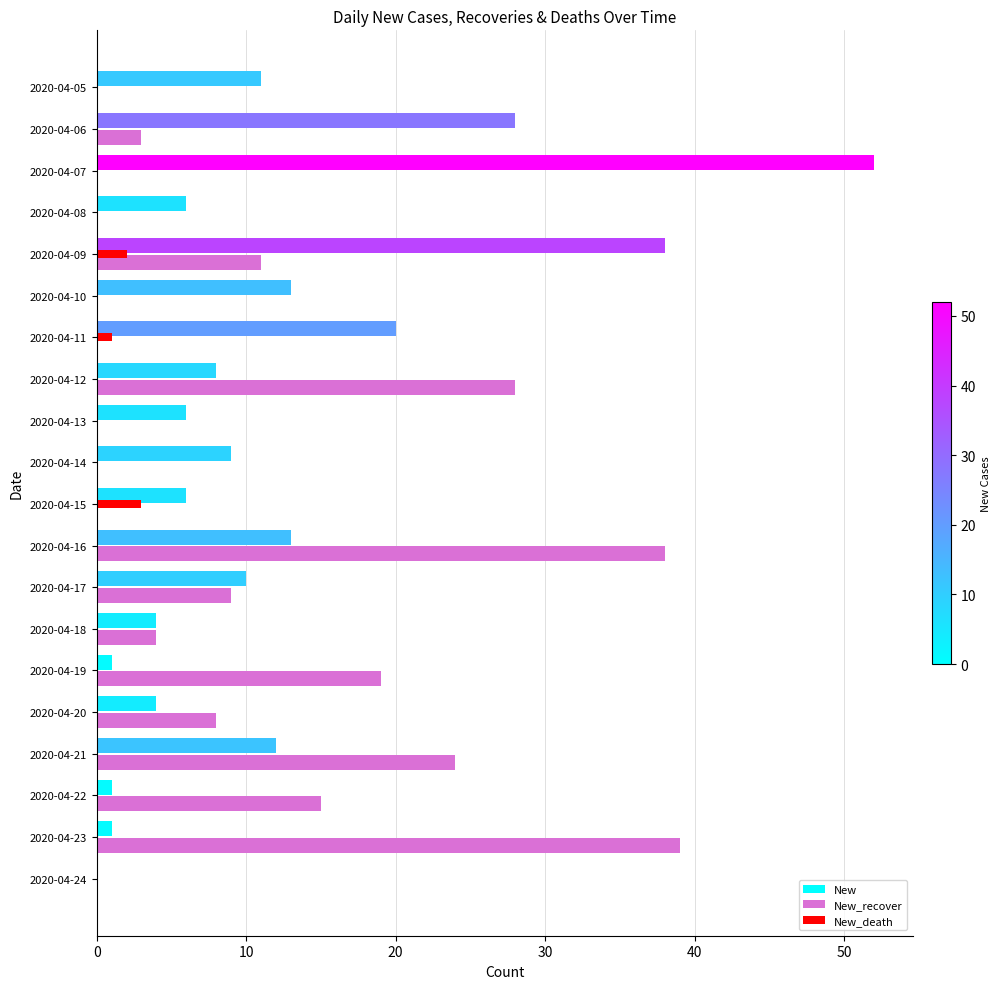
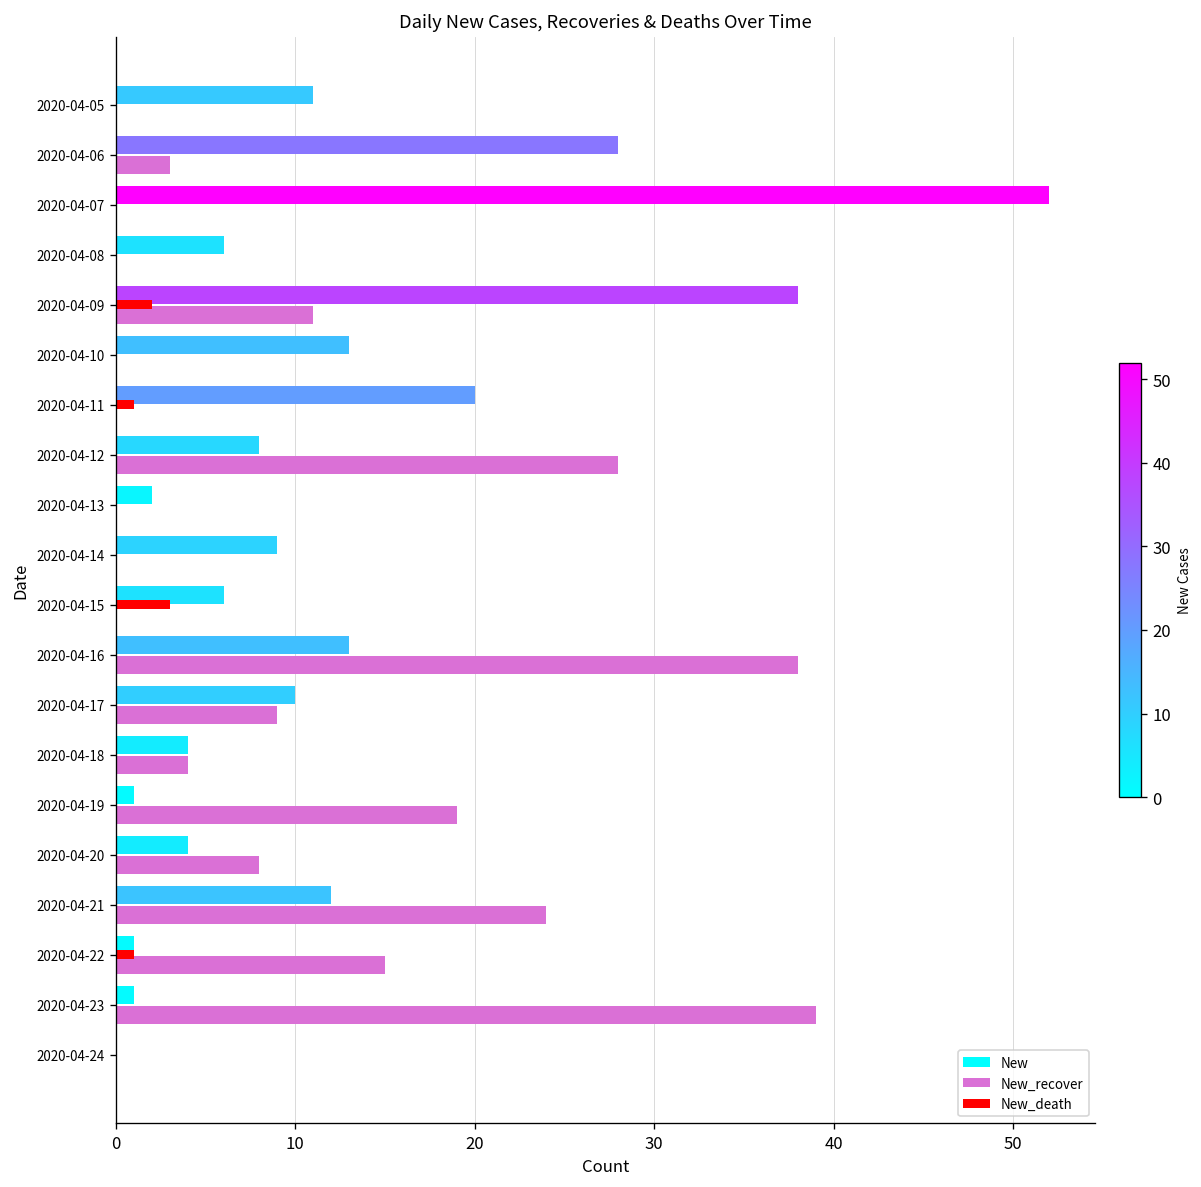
New, 2020-04-13: 6 -> 2
New_death, 2020-04-22: 0 -> 1
